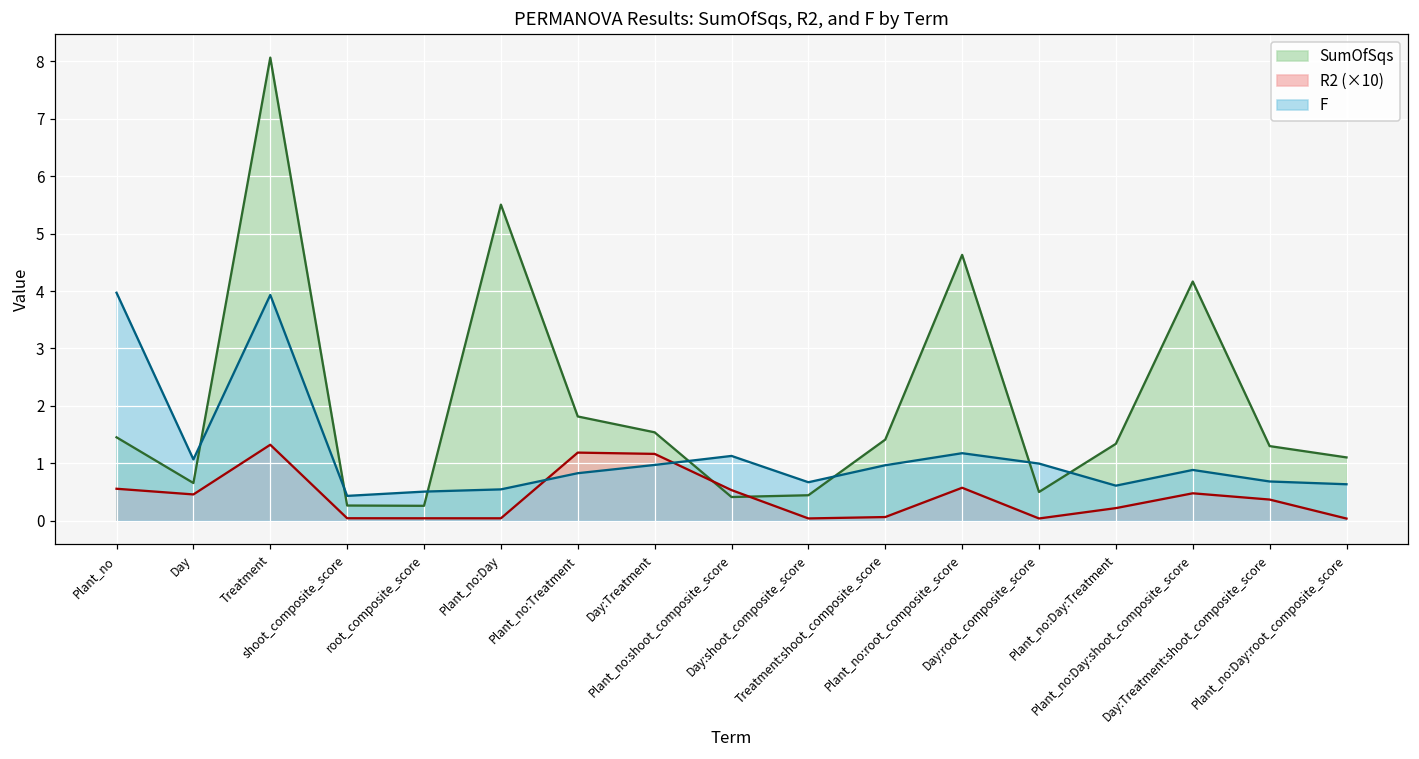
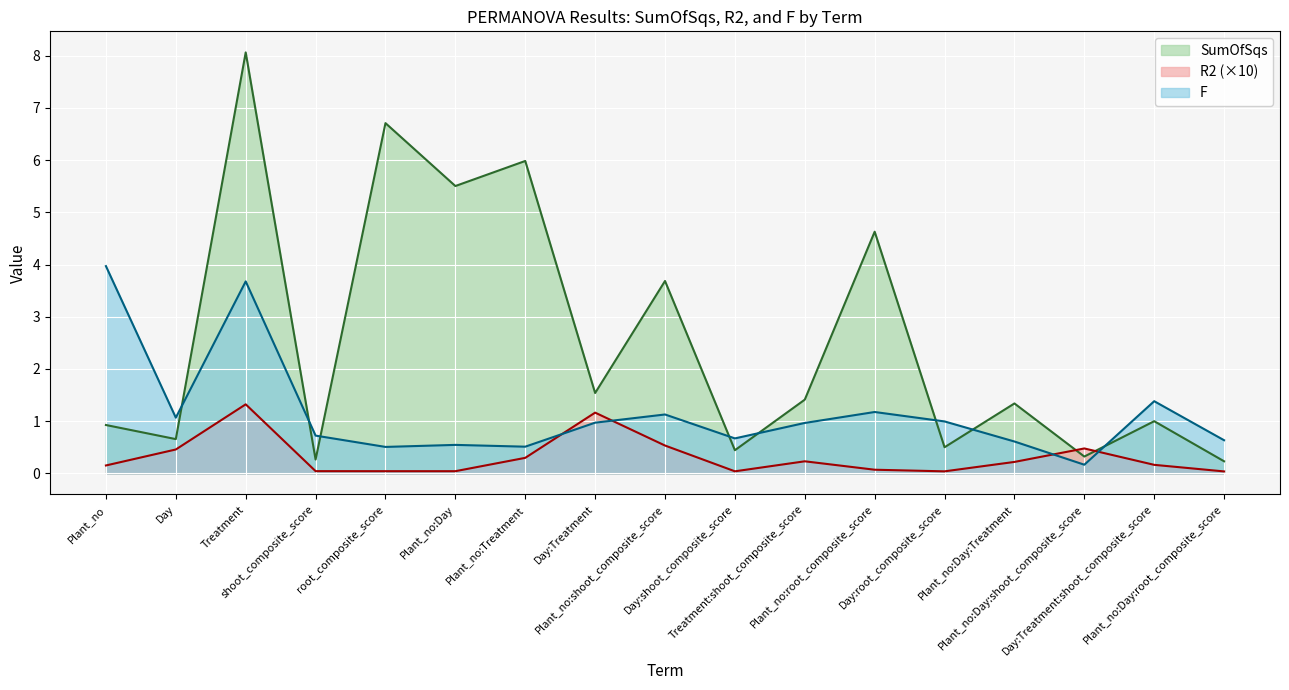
SumOfSqs, Plant_no: 1.5 -> 0.9
R2 (×10), Plant_no: 0.6 -> 0.2
F, Treatment: 3.9 -> 3.7
F, shoot_composite_score: 0.4 -> 0.7
SumOfSqs, root_composite_score: 0.3 -> 6.7
SumOfSqs, Plant_no:Treatment: 1.8 -> 6.0
R2 (×10), Plant_no:Treatment: 1.2 -> 0.3
F, Plant_no:Treatment: 0.8 -> 0.5
SumOfSqs, Plant_no:shoot_composite_score: 0.4 -> 3.7
R2 (×10), Treatment:shoot_composite_score: 0.1 -> 0.2
R2 (×10), Plant_no:root_composite_score: 0.6 -> 0.1
SumOfSqs, Plant_no:Day:shoot_composite_score: 4.2 -> 0.3
F, Plant_no:Day:shoot_composite_score: 0.9 -> 0.2
SumOfSqs, Day:Treatment:shoot_composite_score: 1.3 -> 1.0
R2 (×10), Day:Treatment:shoot_composite_score: 0.4 -> 0.2
F, Day:Treatment:shoot_composite_score: 0.7 -> 1.4
SumOfSqs, Plant_no:Day:root_composite_score: 1.1 -> 0.2
